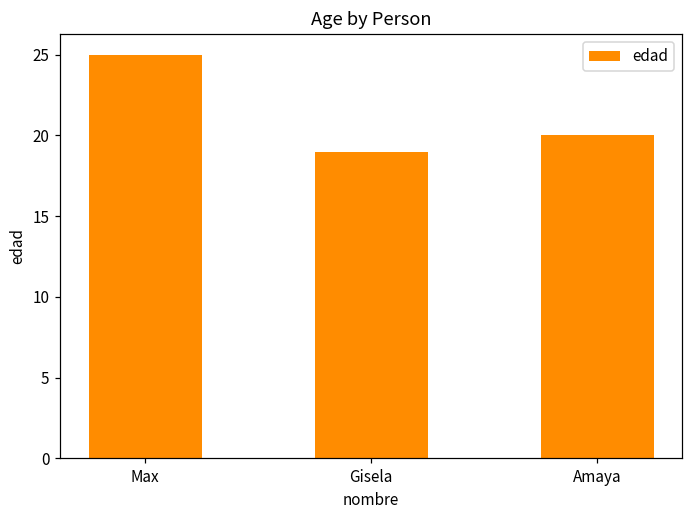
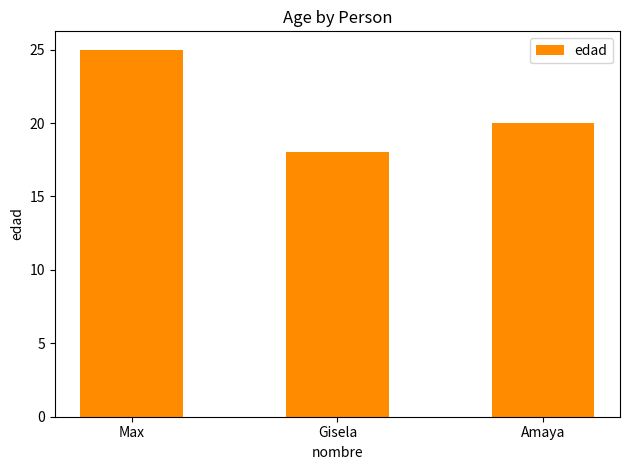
Gisela: 19 -> 18
